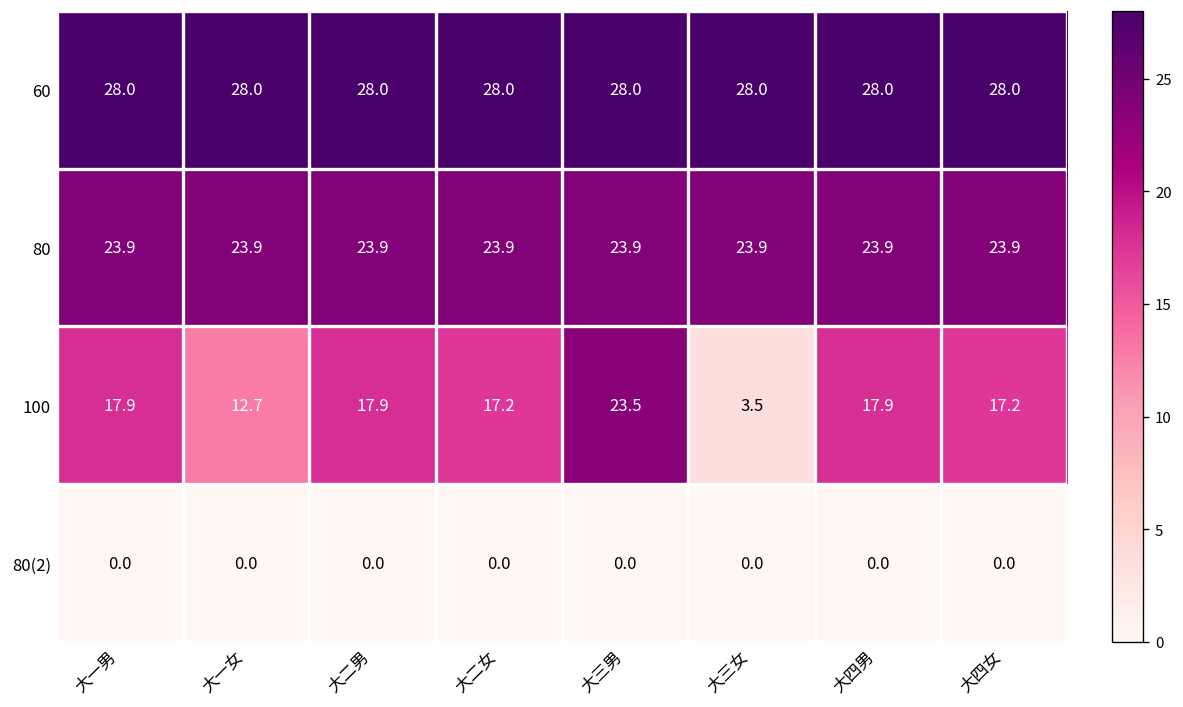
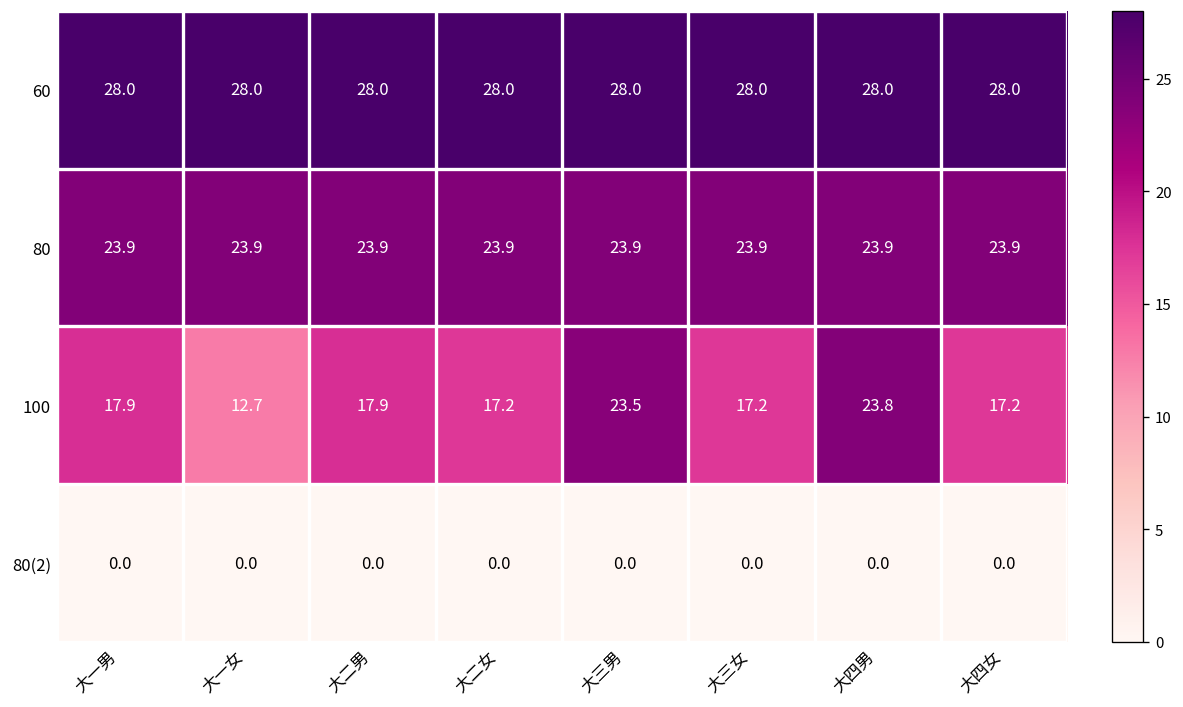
100, 大三女: 3.5 -> 17.2
100, 大四男: 17.9 -> 23.8
